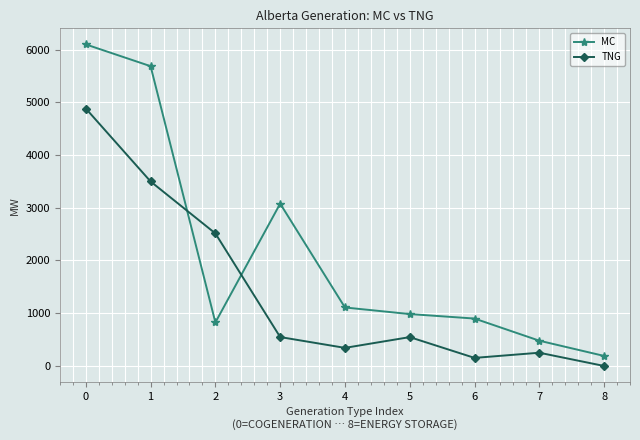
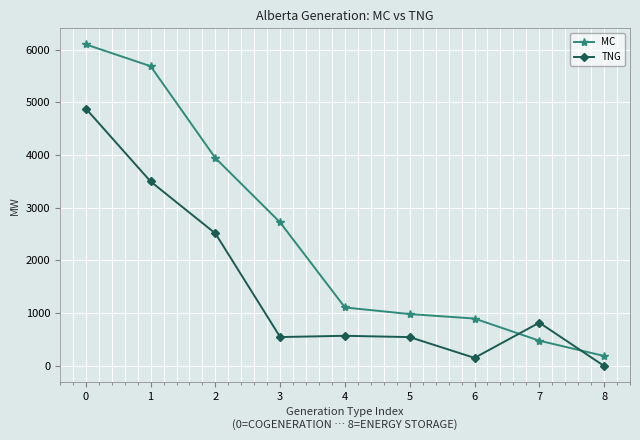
MC, 2: 800 -> 3900
MC, 3: 3100 -> 2700
TNG, 4: 300 -> 600
TNG, 7: 300 -> 800
